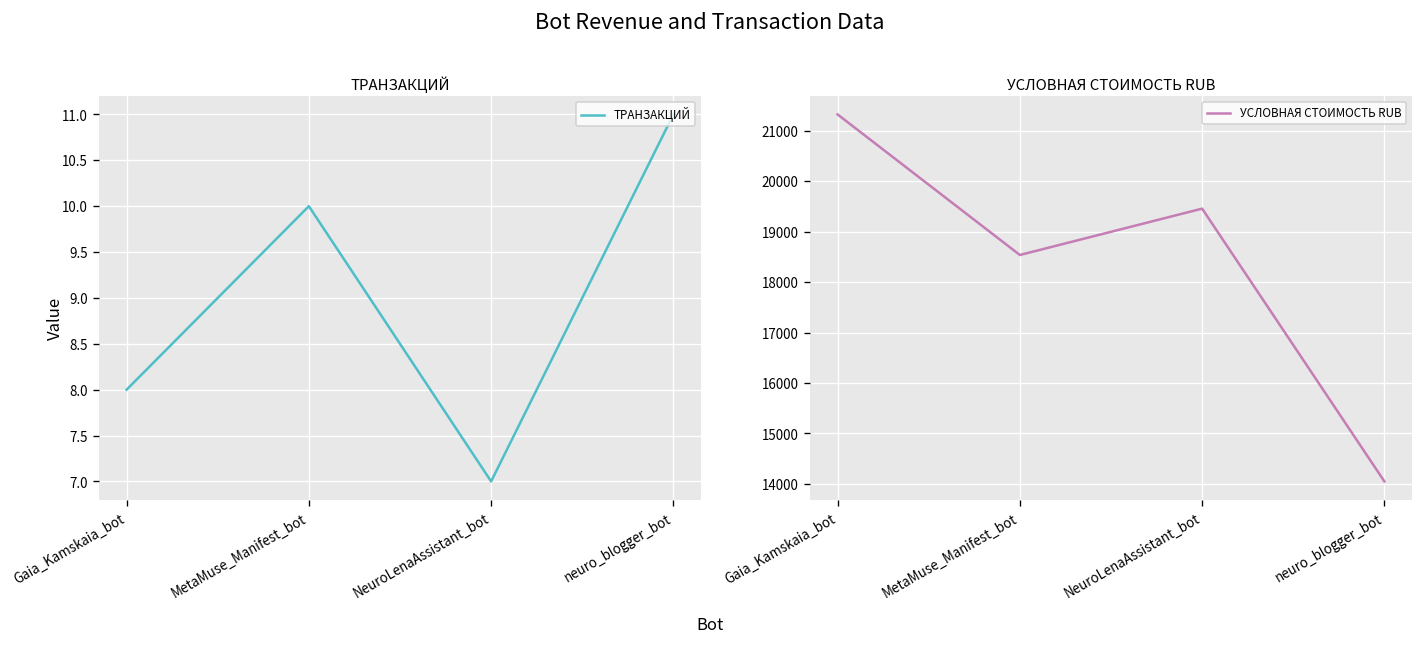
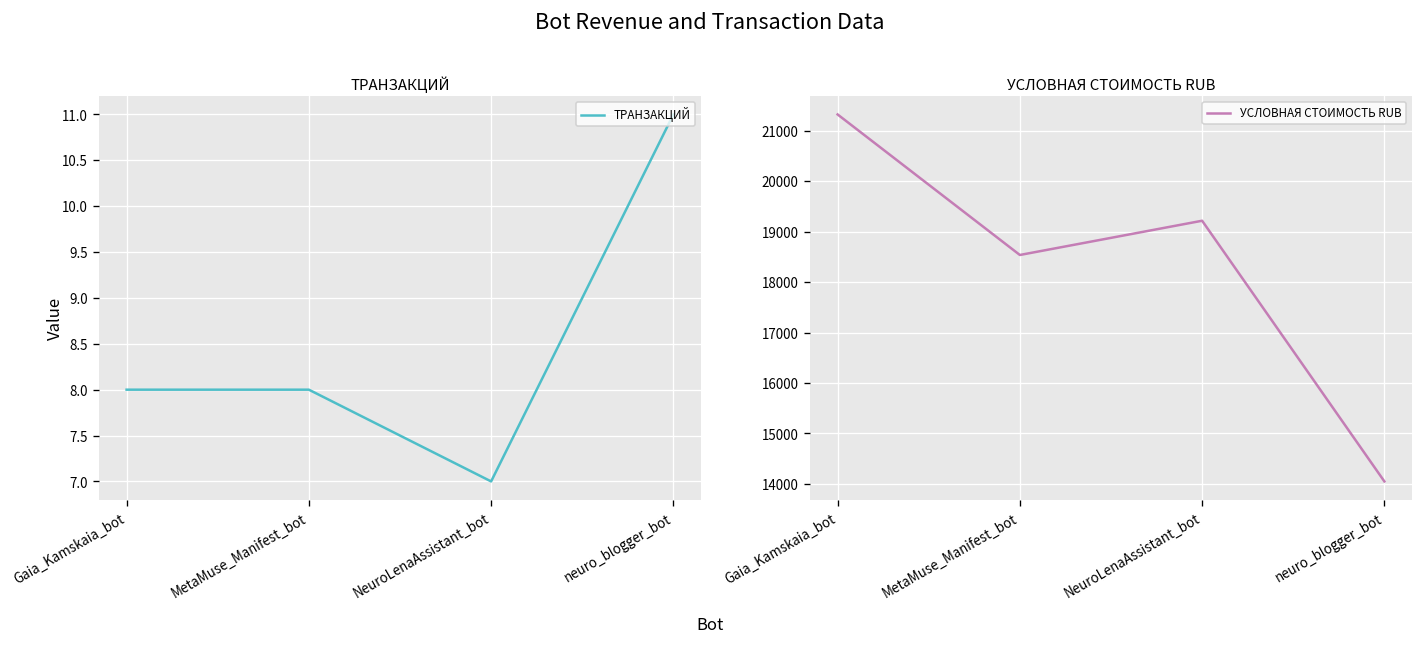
ТРАНЗАКЦИЙ, MetaMuse_Manifest_bot: 10 -> 8
УСЛОВНАЯ СТОИМОСТЬ RUB, NeuroLenaAssistant_bot: 19500 -> 19200
